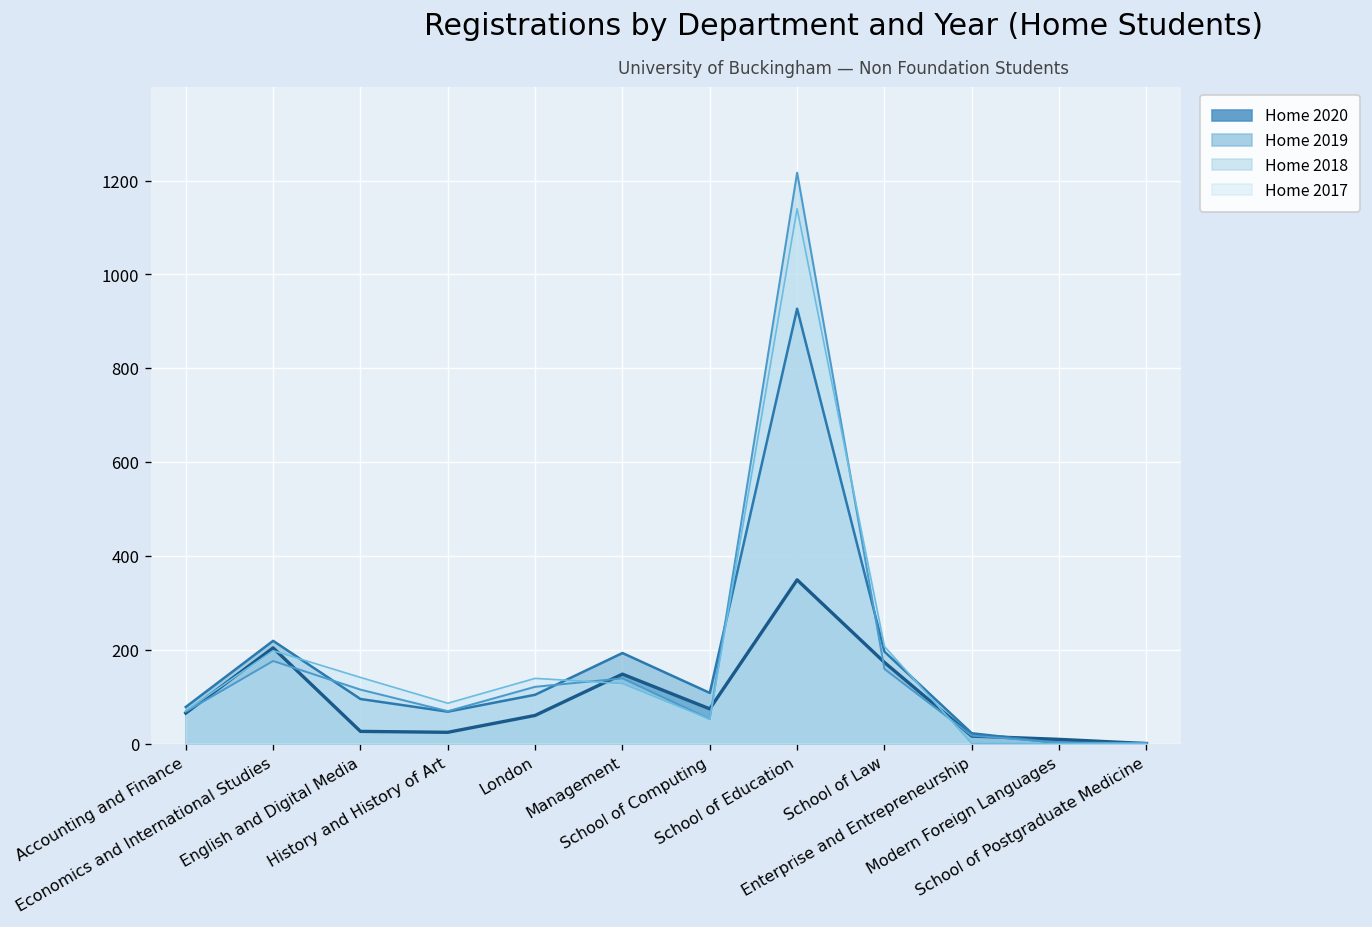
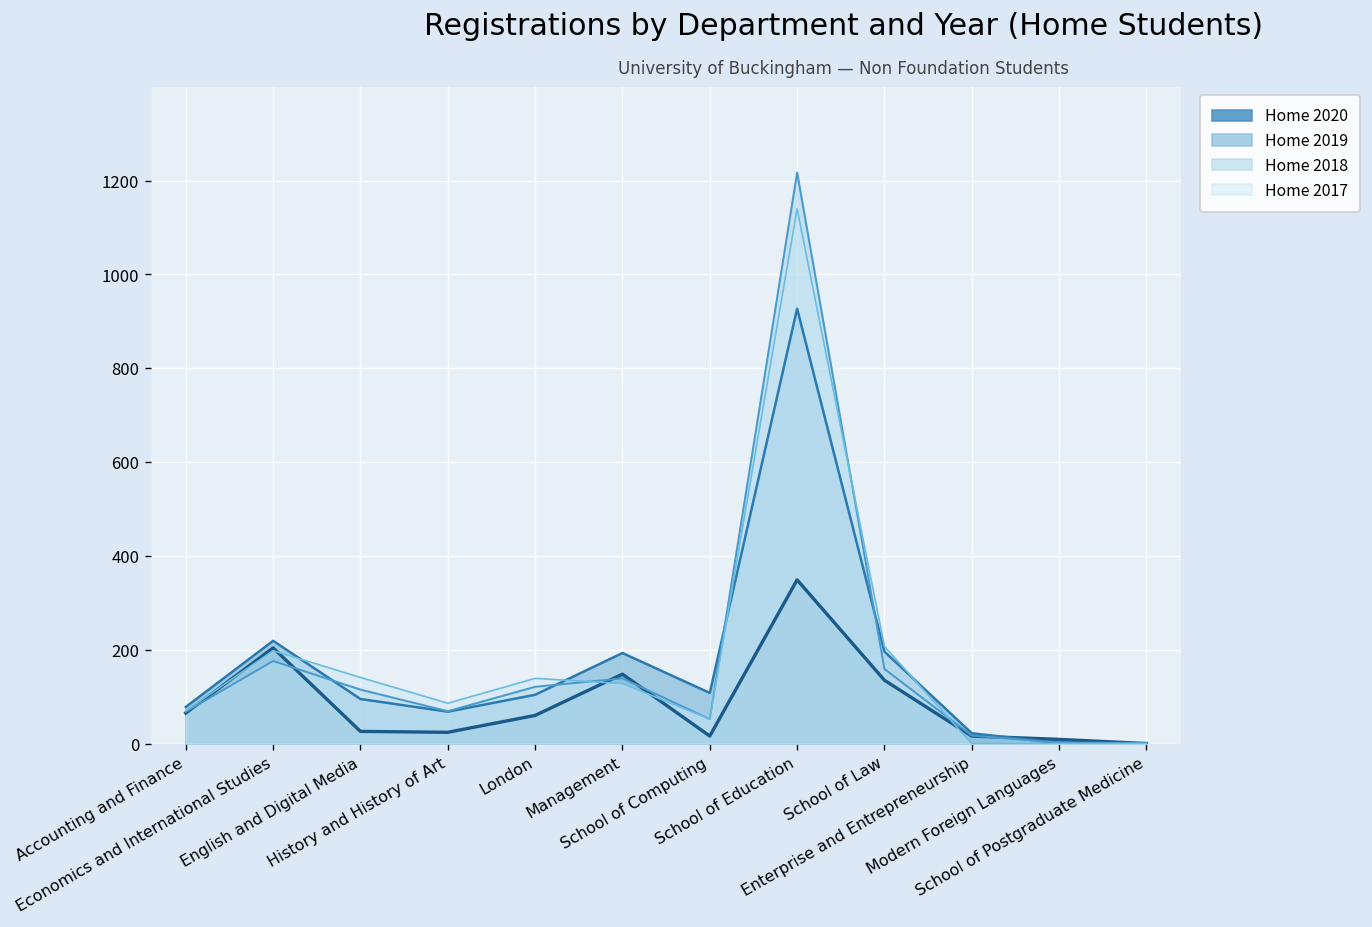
Home 2020, School of Computing: 70 -> 20
Home 2020, School of Law: 170 -> 140
